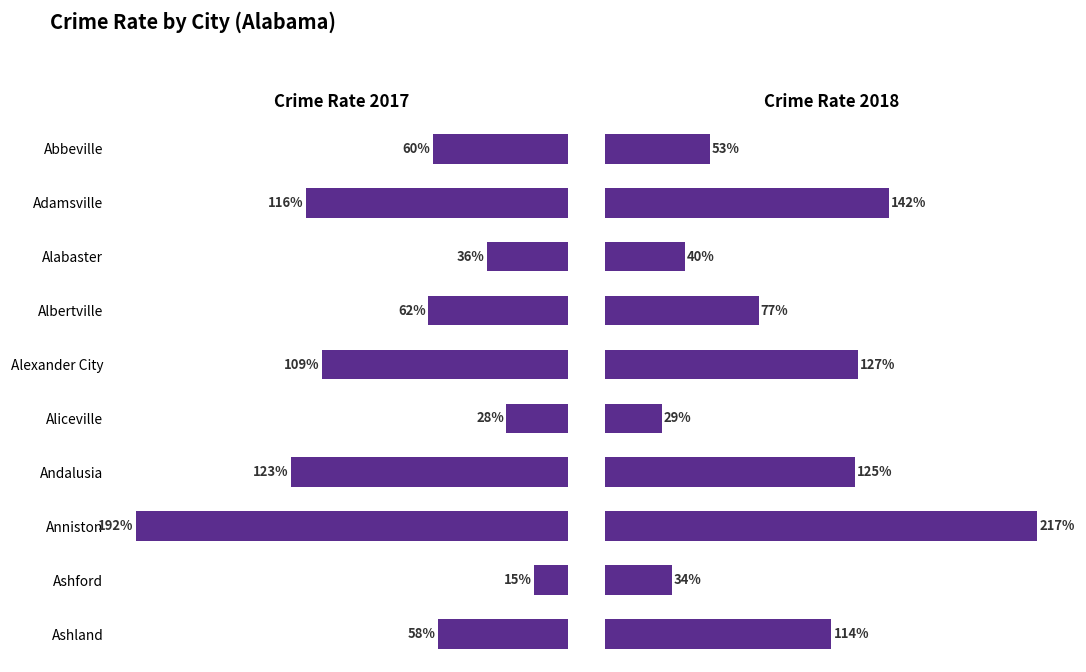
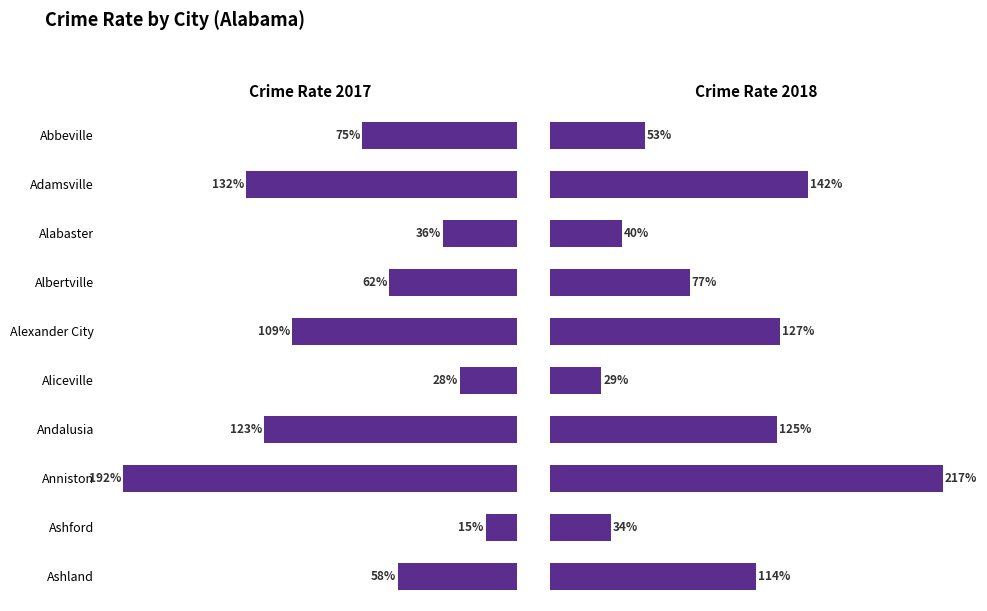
Crime Rate 2017, Abbeville: 60% -> 75%
Crime Rate 2017, Adamsville: 116% -> 132%
